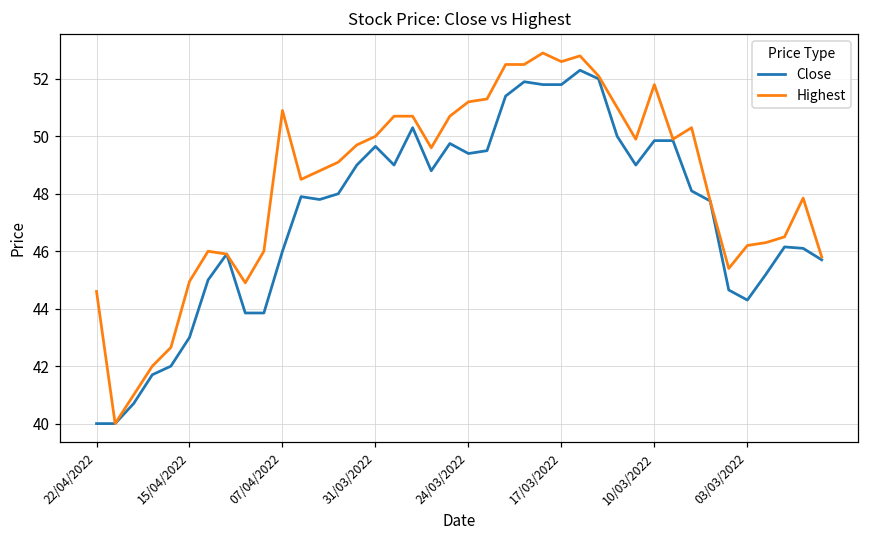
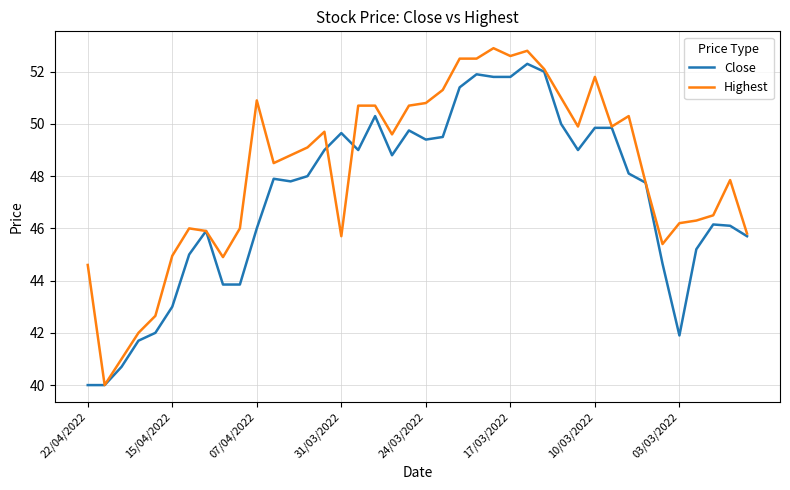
Highest, 31/03/2022: 50.0 -> 45.7
Highest, 24/03/2022: 51.2 -> 50.8
Close, 03/03/2022: 44.3 -> 41.9
